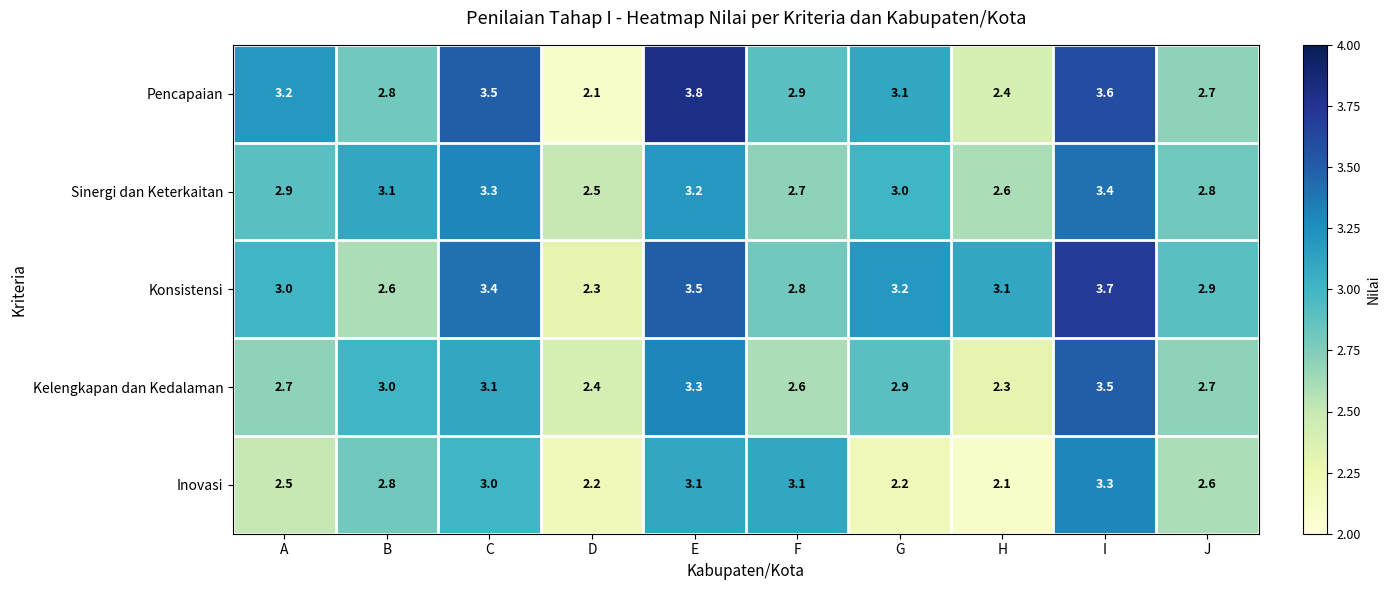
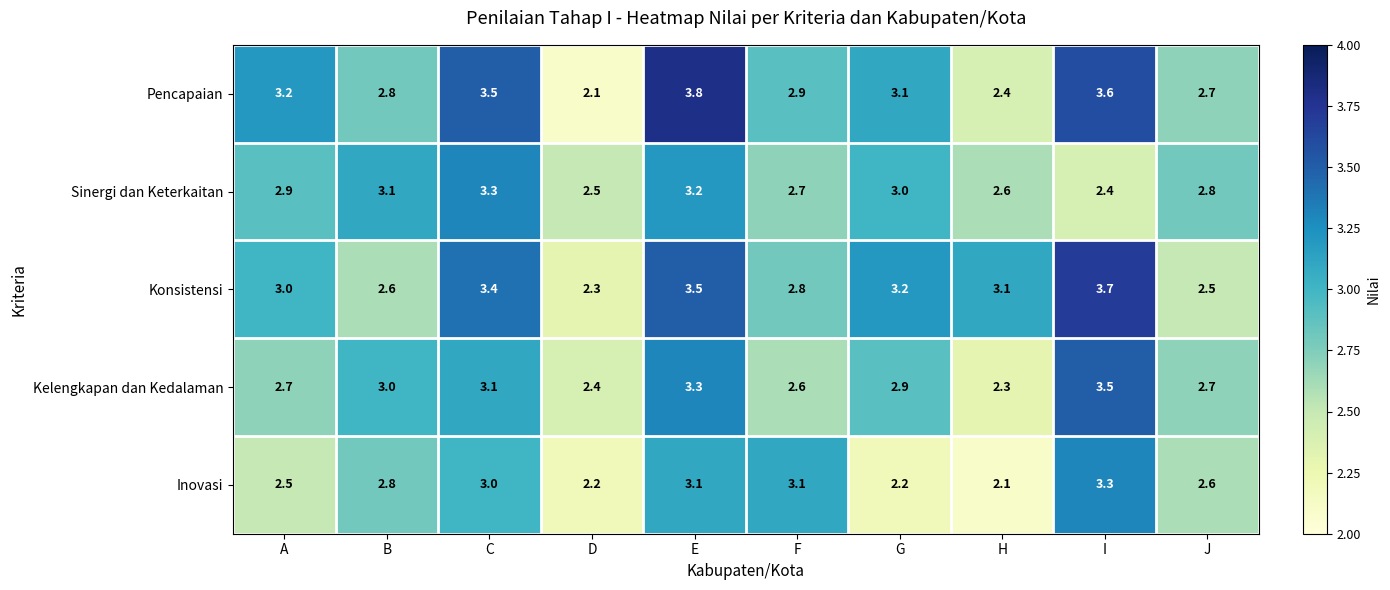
Sinergi dan Keterkaitan, I: 3.4 -> 2.4
Konsistensi, J: 2.9 -> 2.5
